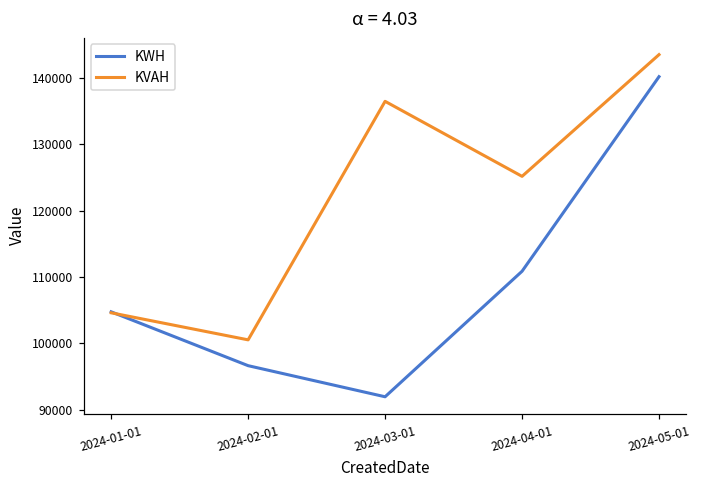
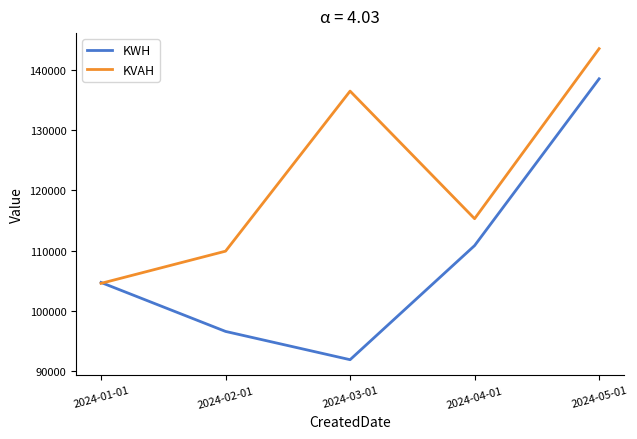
KVAH, 2024-02-01: 101000 -> 110000
KVAH, 2024-04-01: 125000 -> 115000
KWH, 2024-05-01: 140000 -> 139000
